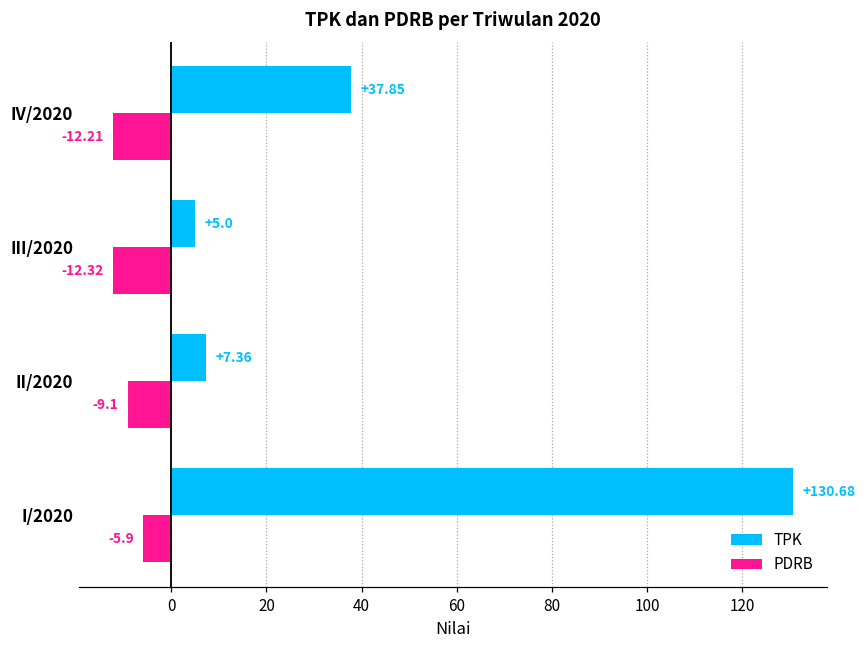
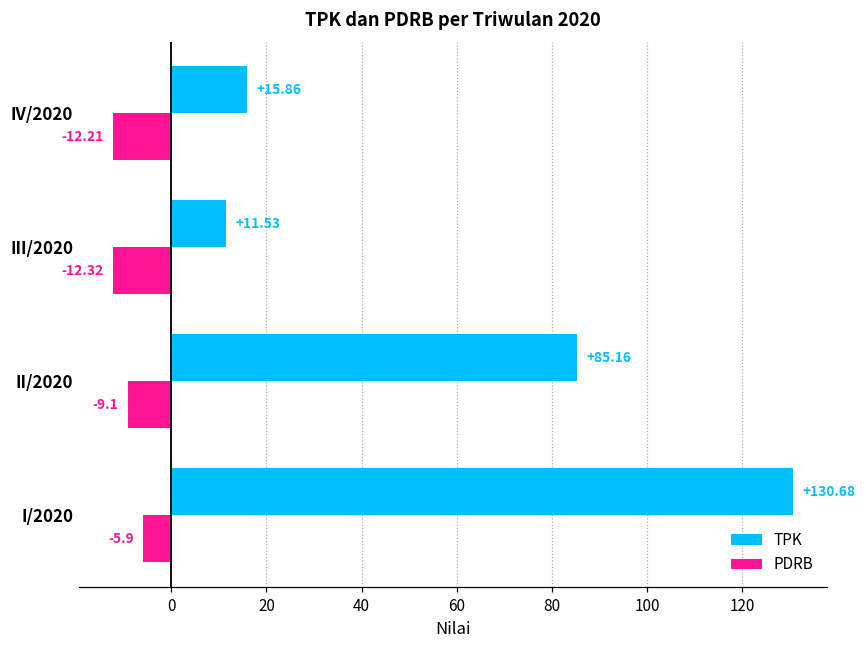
TPK, IV/2020: +37.85 -> +15.86
TPK, III/2020: +5.0 -> +11.53
TPK, II/2020: +7.36 -> +85.16
